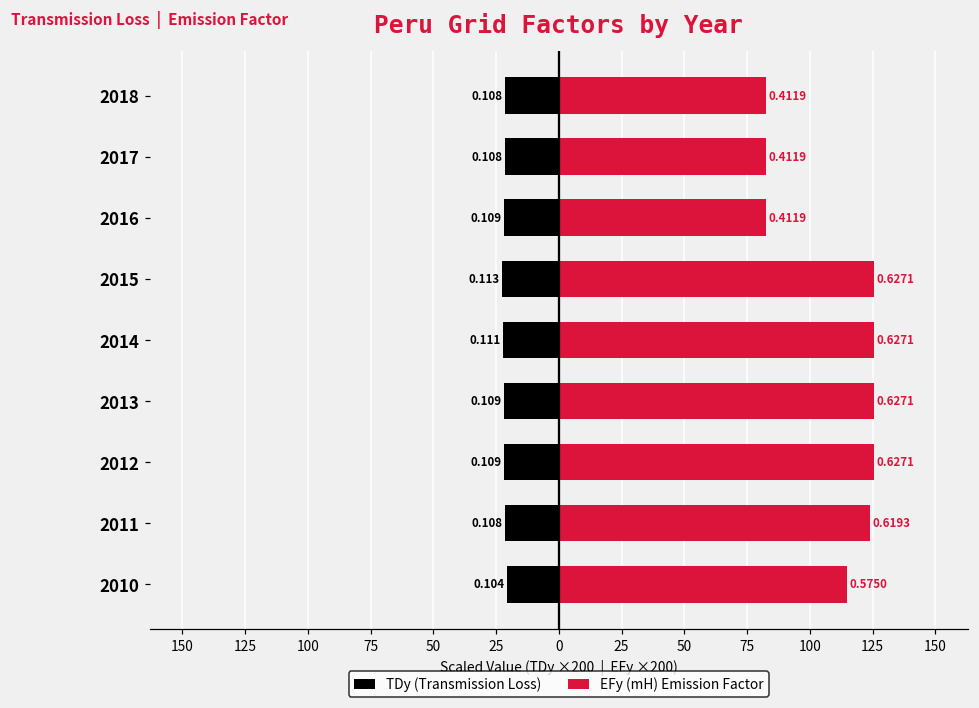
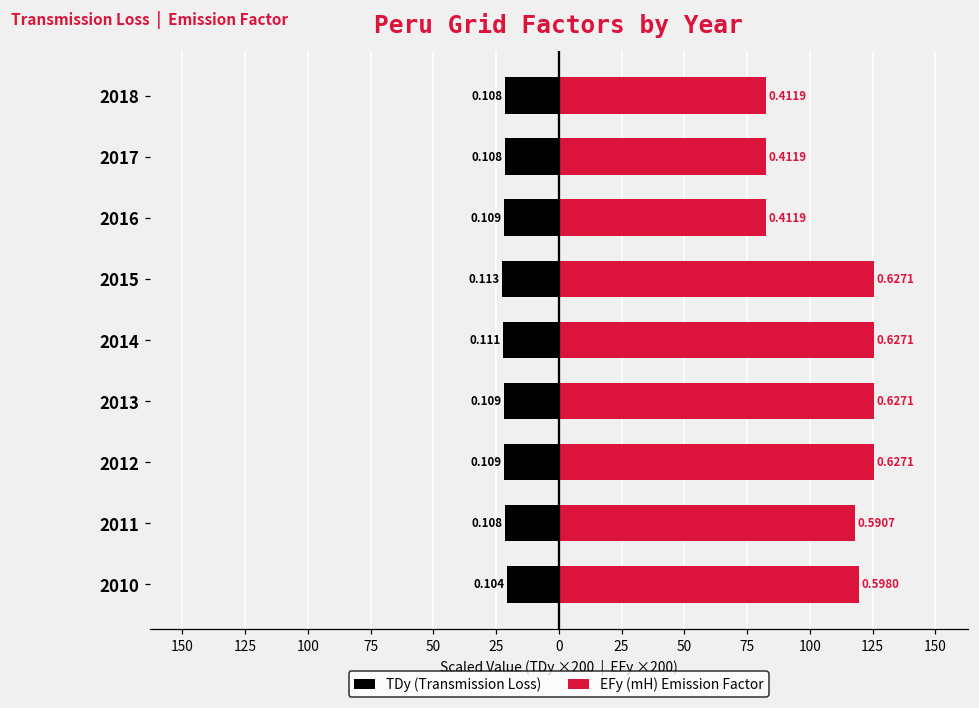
EFy (mH) Emission Factor, 2011: 0.6193 -> 0.5907
EFy (mH) Emission Factor, 2010: 0.5750 -> 0.5980
